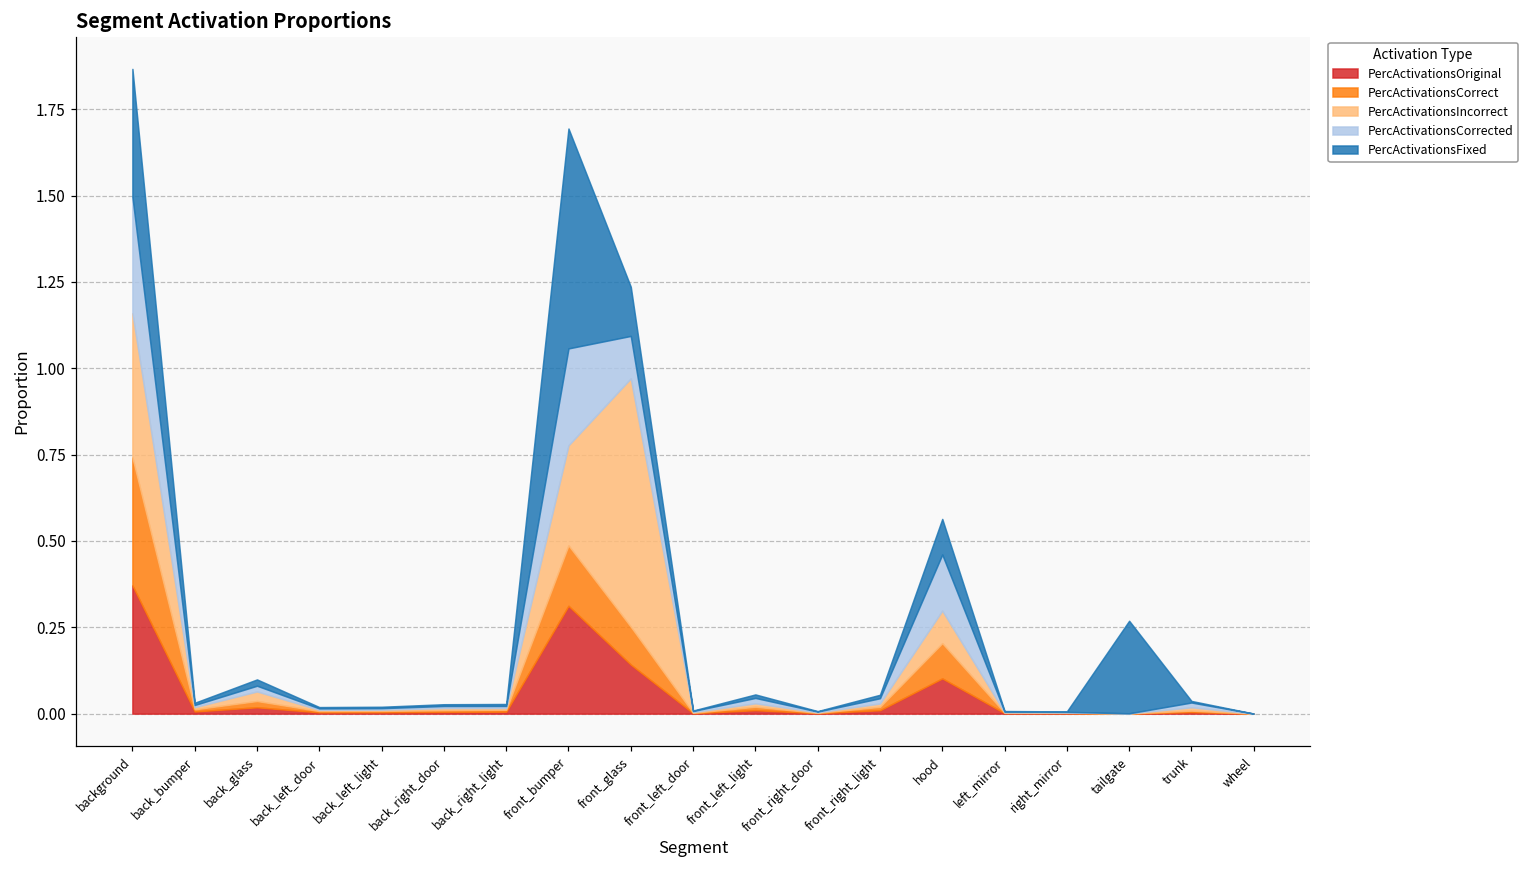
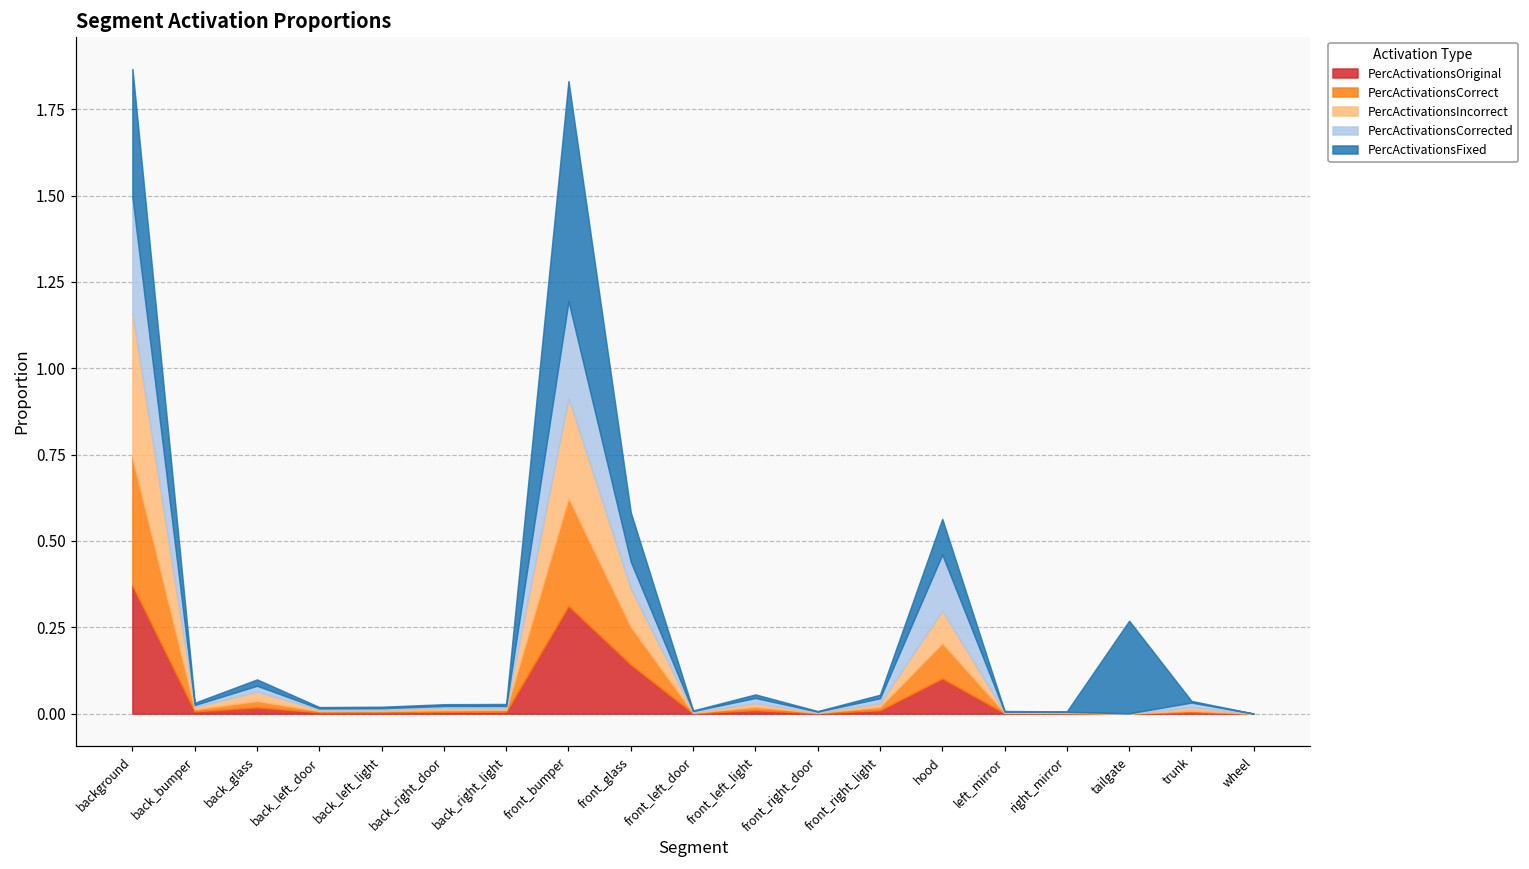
PercActivationsCorrect, front_bumper: 0.18 -> 0.31
PercActivationsIncorrect, front_glass: 0.72 -> 0.11
PercActivationsCorrected, front_glass: 0.12 -> 0.08
